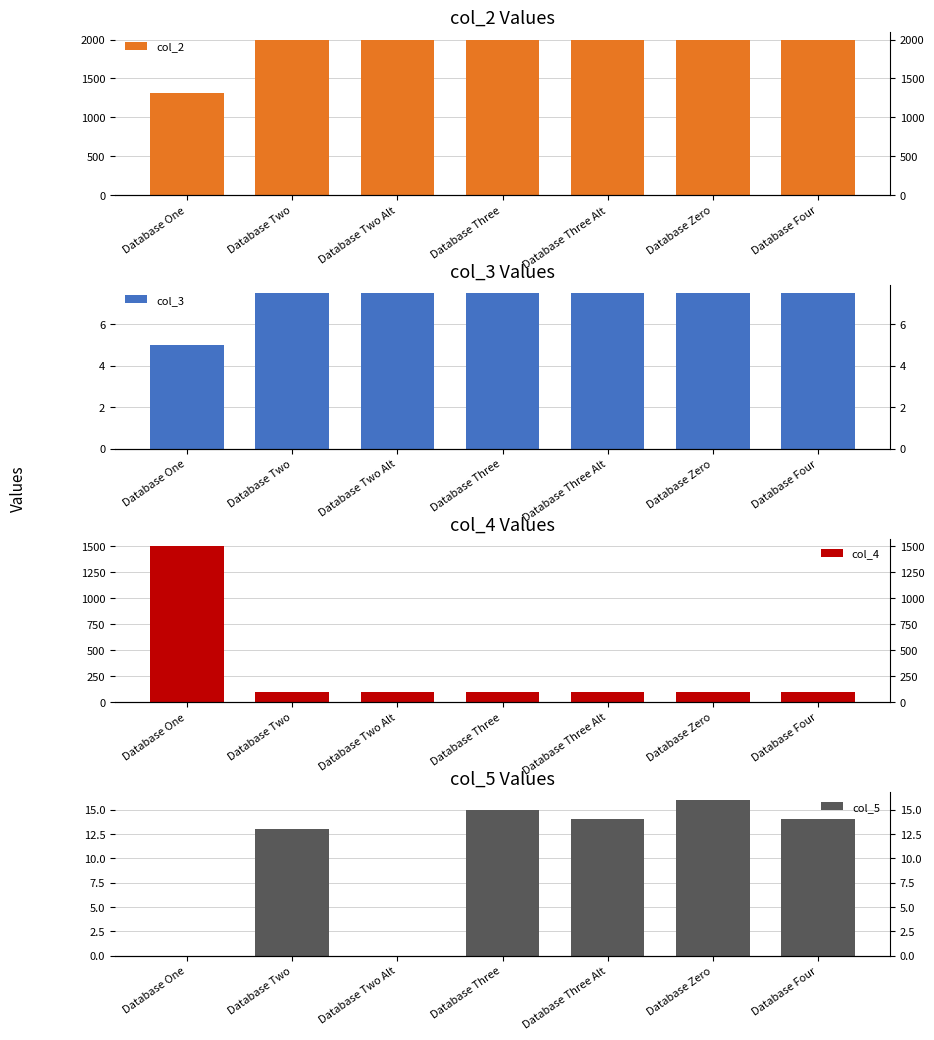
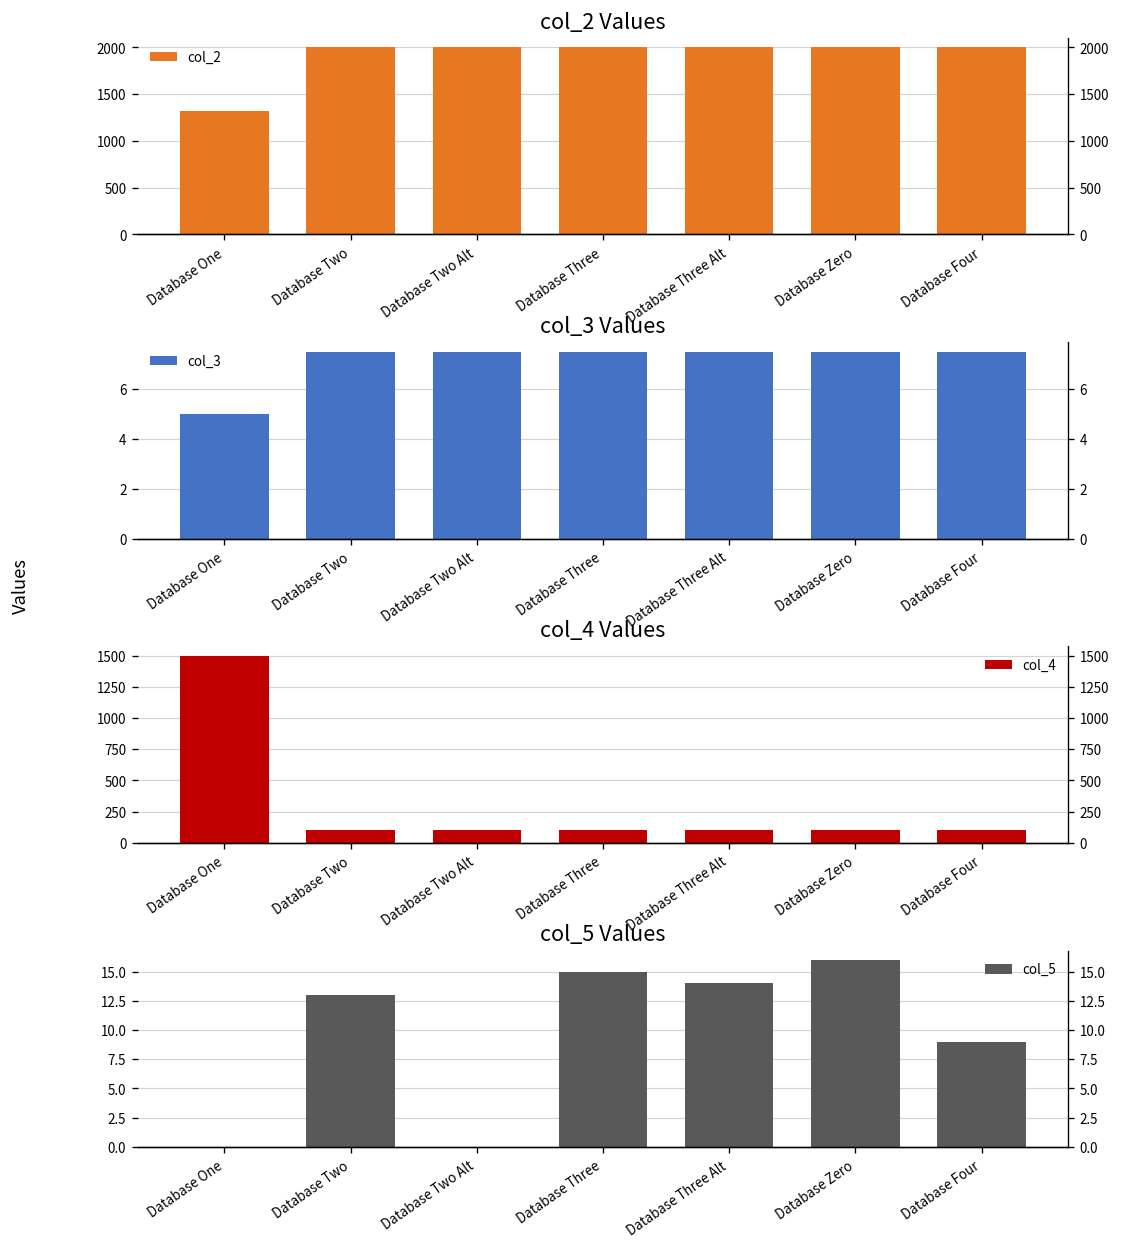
col_5 Values, Database Four: 14 -> 9
